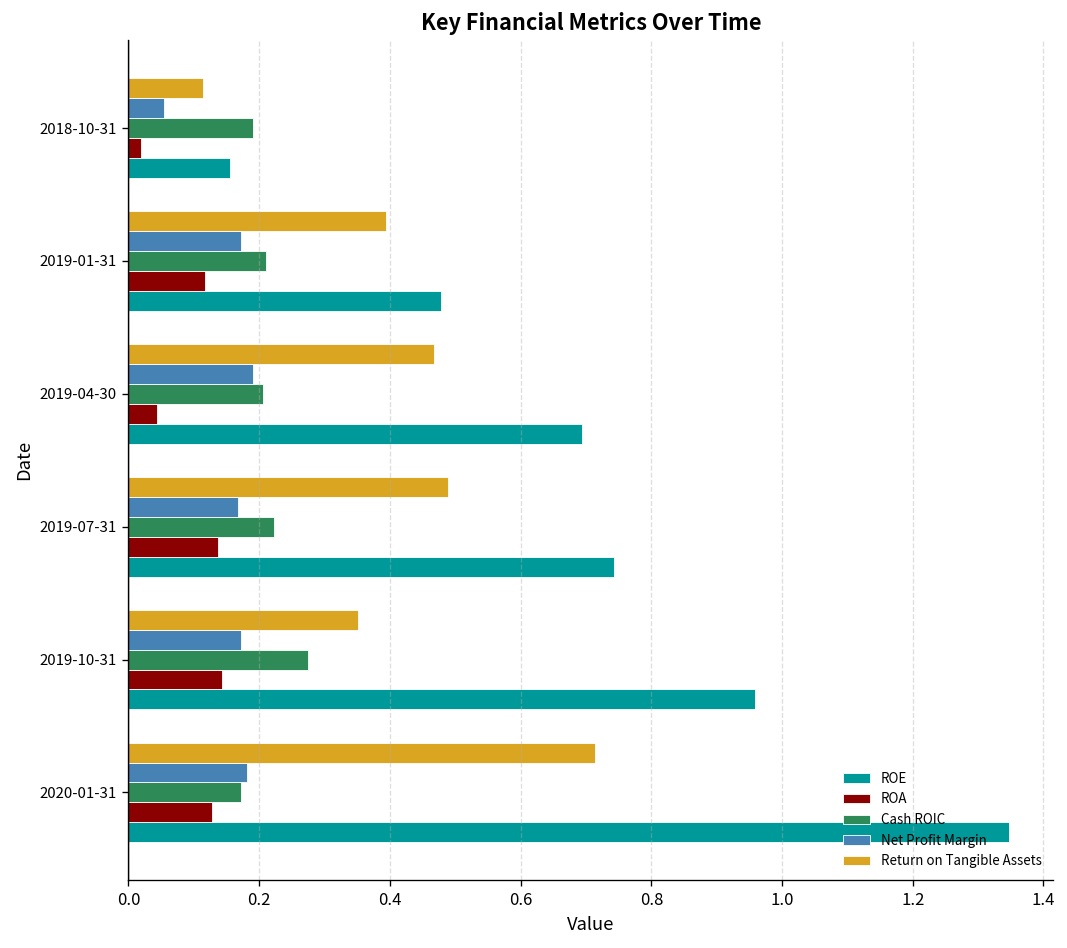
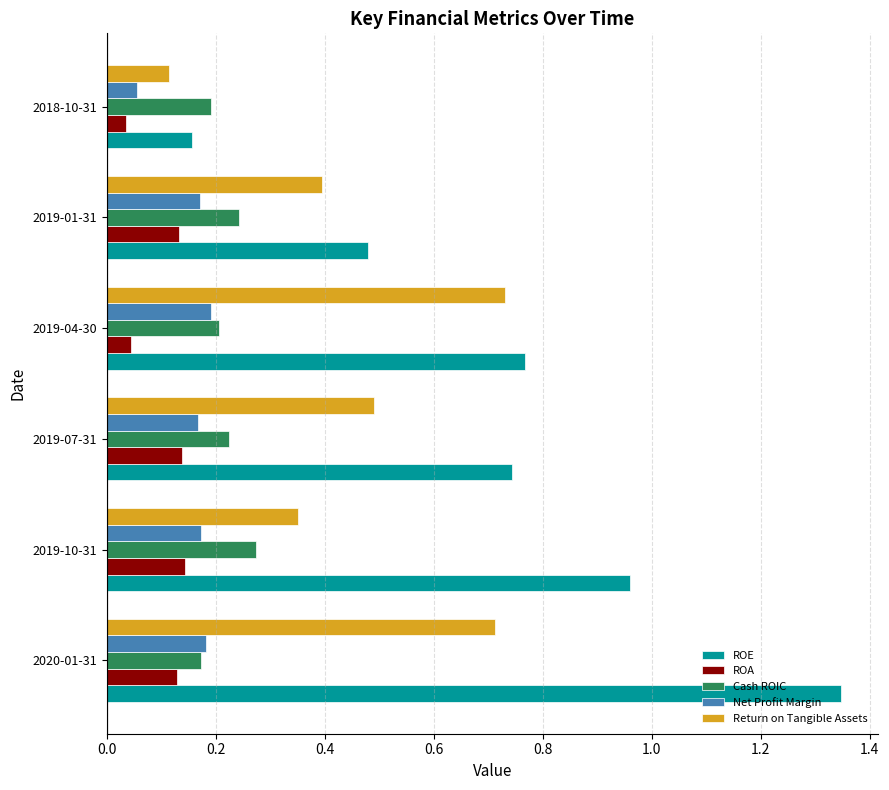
ROA, 2018-10-31: 0.02 -> 0.04
Cash ROIC, 2019-01-31: 0.21 -> 0.24
ROA, 2019-01-31: 0.12 -> 0.13
Return on Tangible Assets, 2019-04-30: 0.47 -> 0.73
ROE, 2019-04-30: 0.69 -> 0.77
